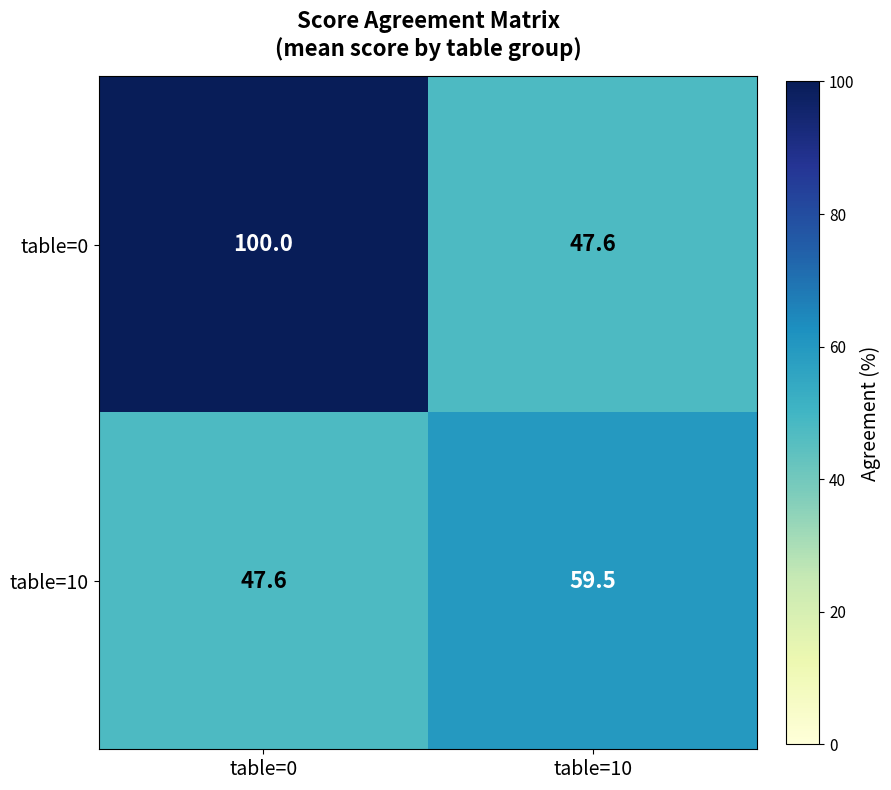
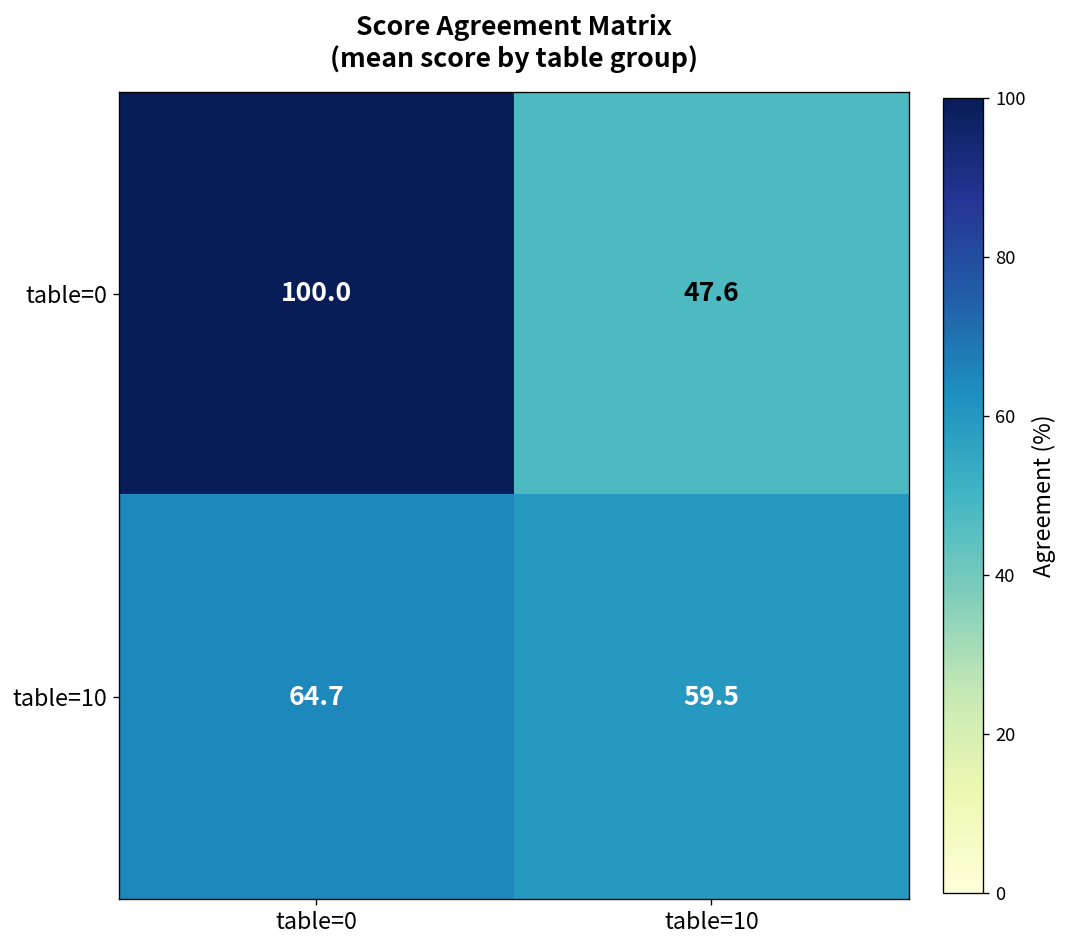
table=10, table=0: 47.6 -> 64.7
